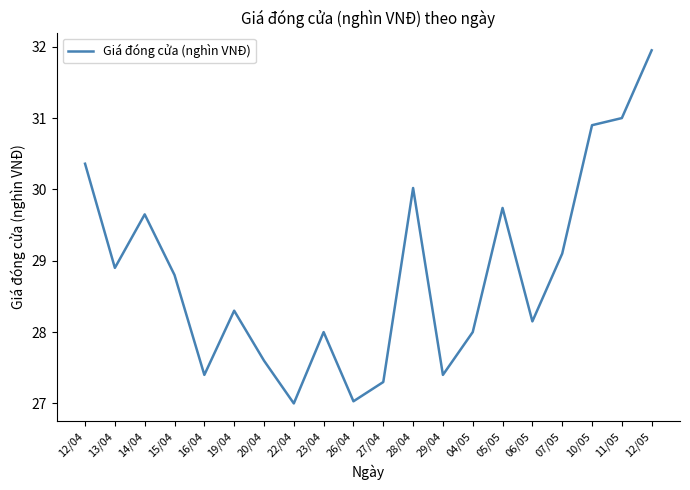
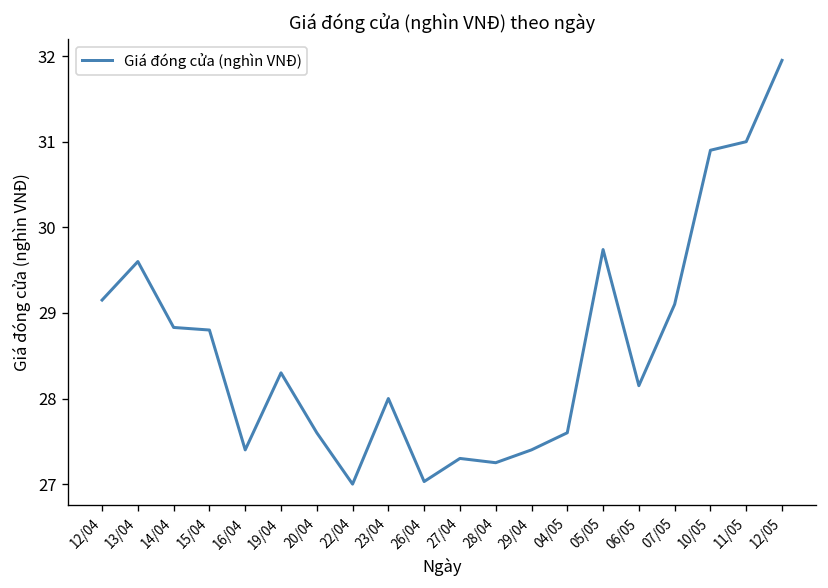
12/04: 30.4 -> 29.2
13/04: 28.9 -> 29.6
14/04: 29.7 -> 28.8
28/04: 30.0 -> 27.3
04/05: 28.0 -> 27.6
